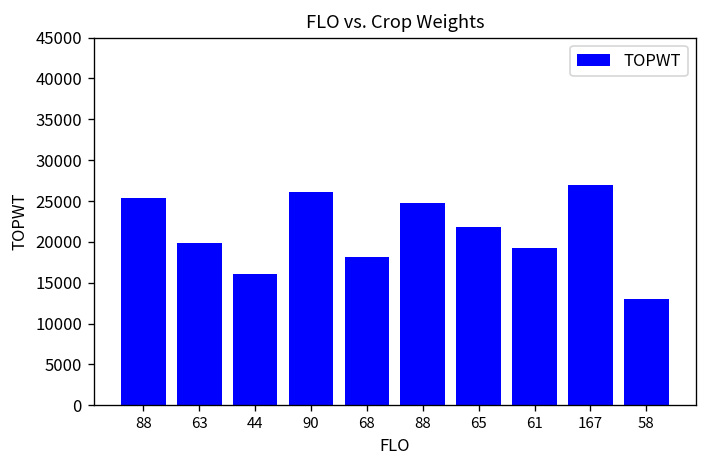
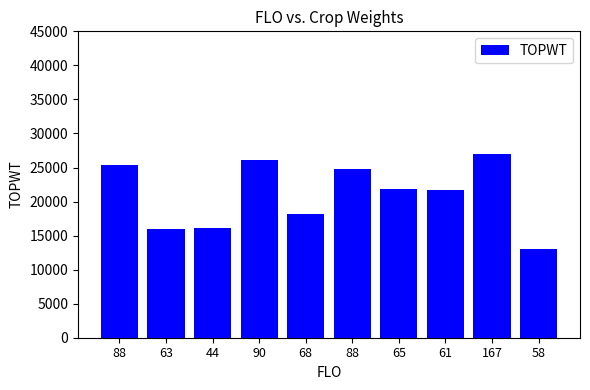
63: 20000 -> 16000
61: 19000 -> 22000
